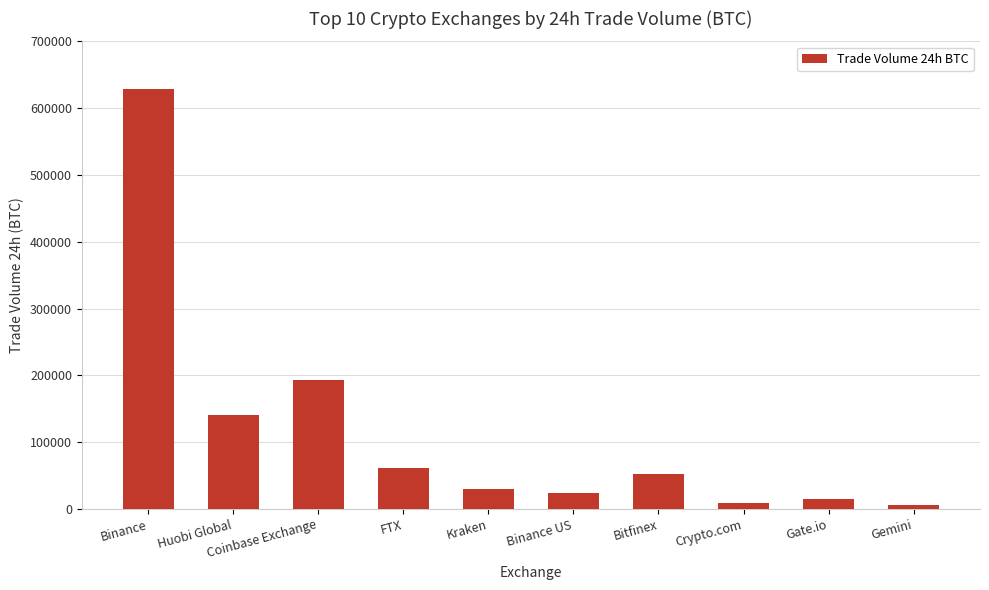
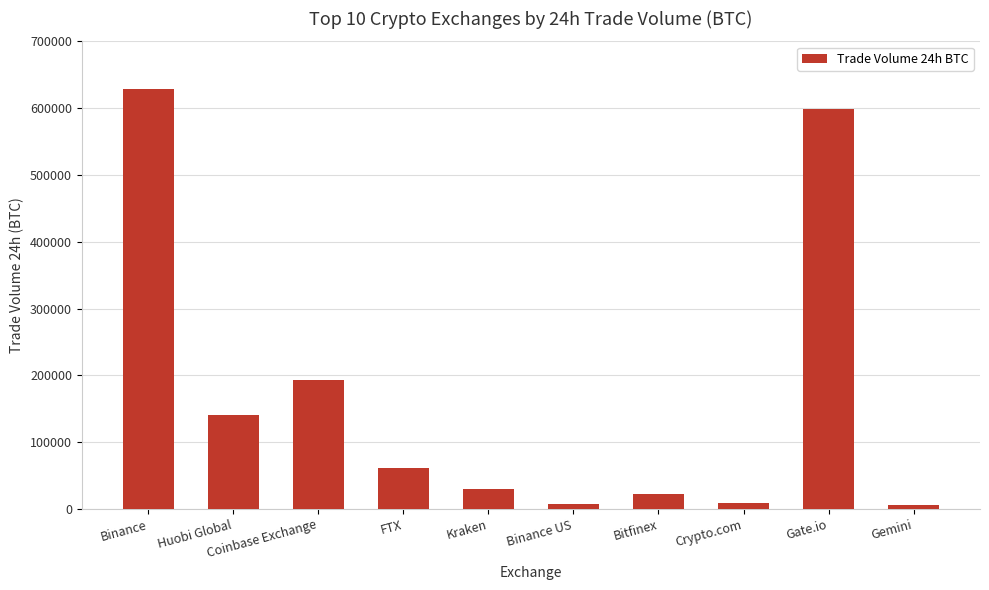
Binance US: 20000 -> 10000
Bitfinex: 50000 -> 20000
Gate.io: 20000 -> 600000
